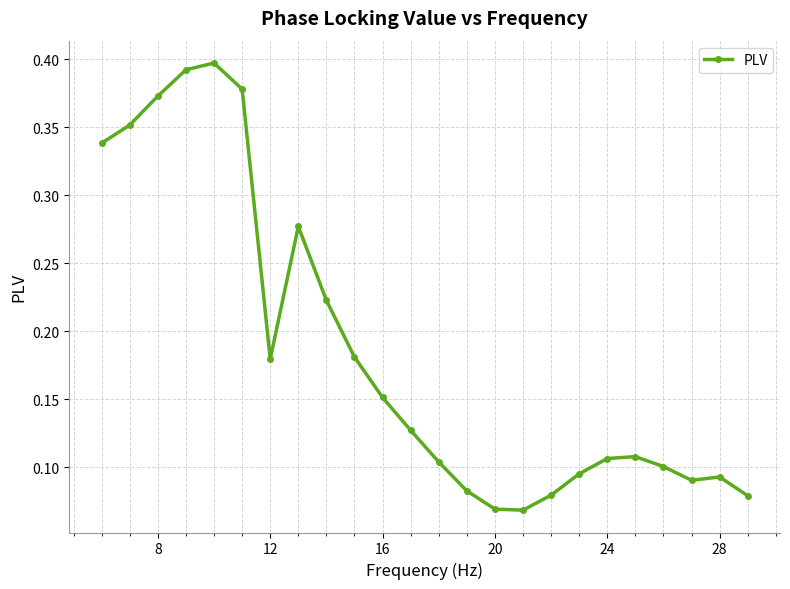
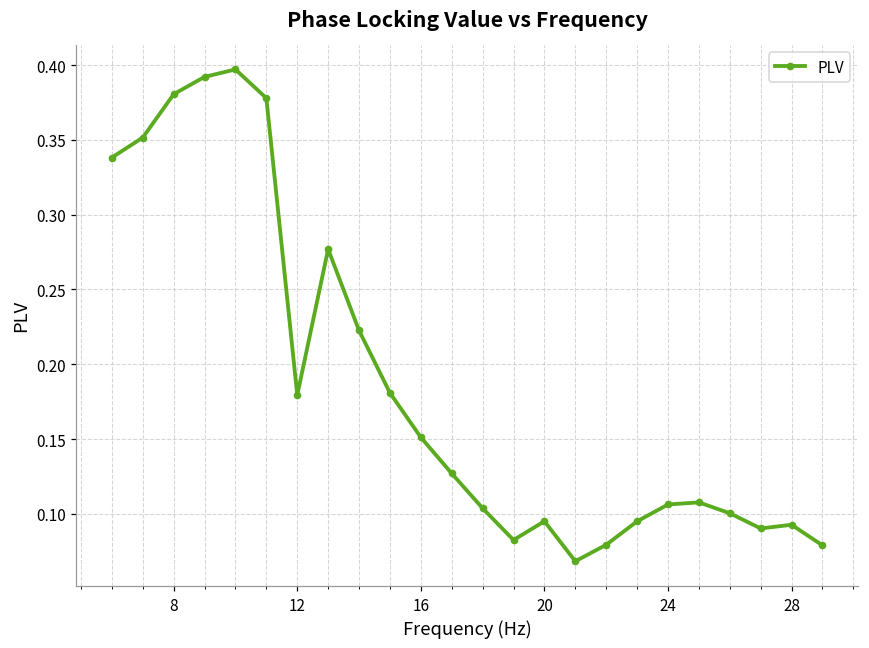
8: 0.373 -> 0.381
20: 0.069 -> 0.095
